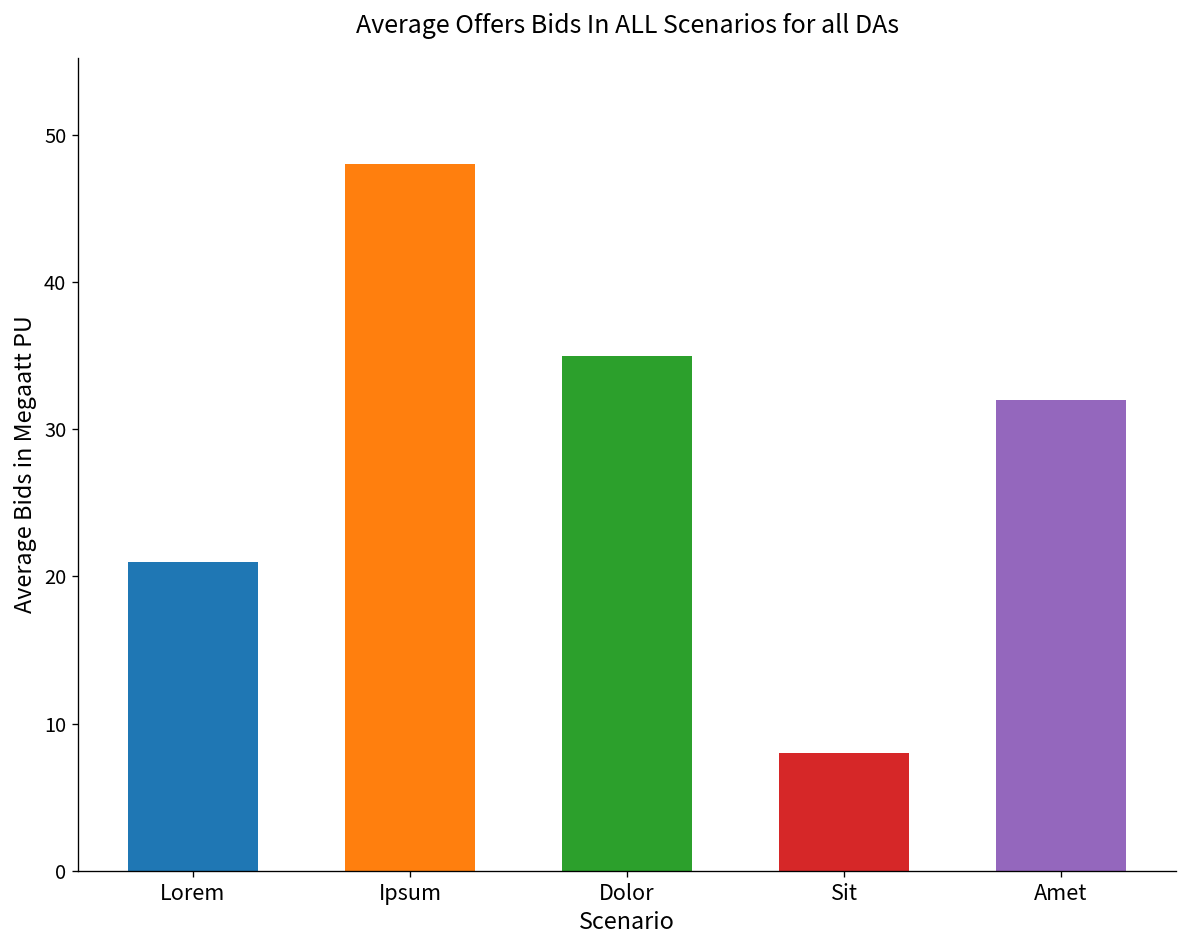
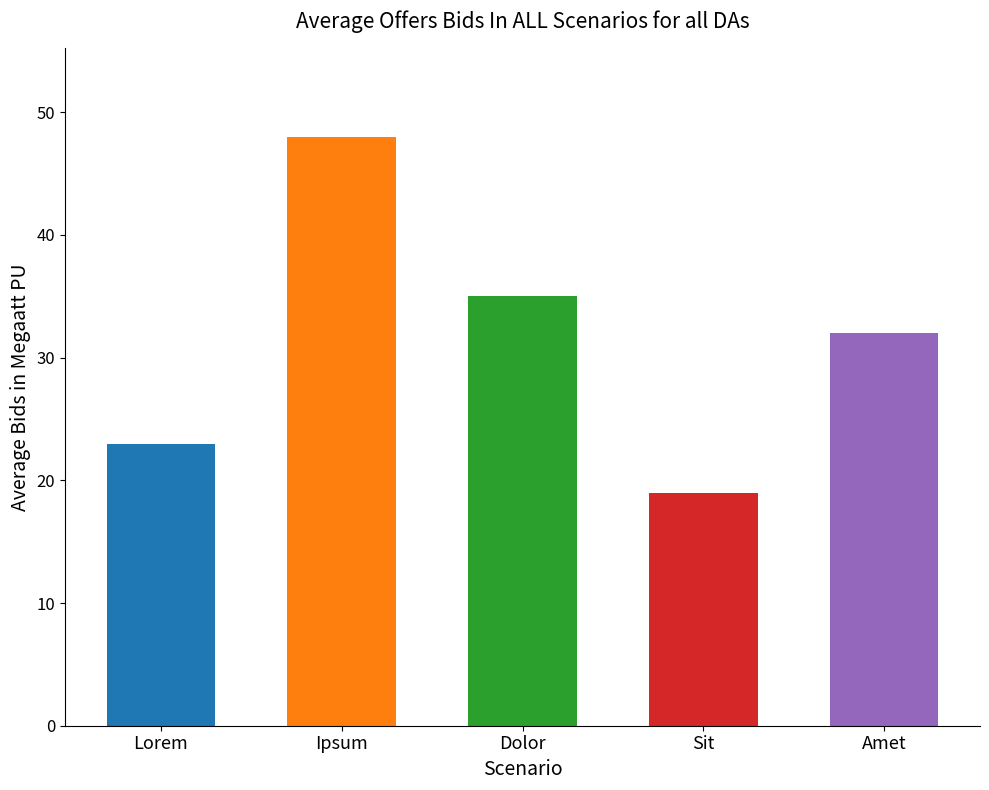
Lorem: 21 -> 23
Sit: 8 -> 19
